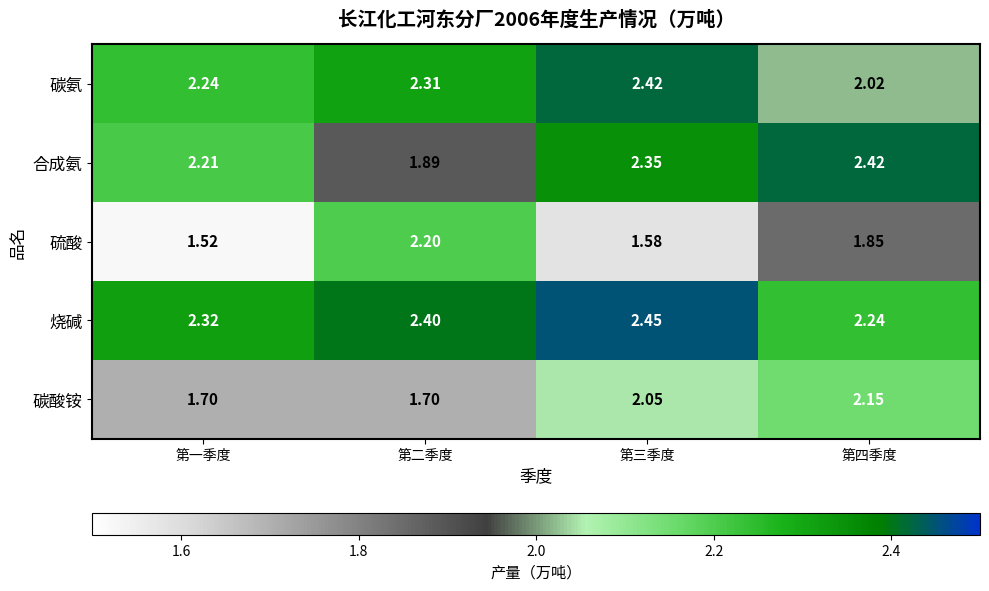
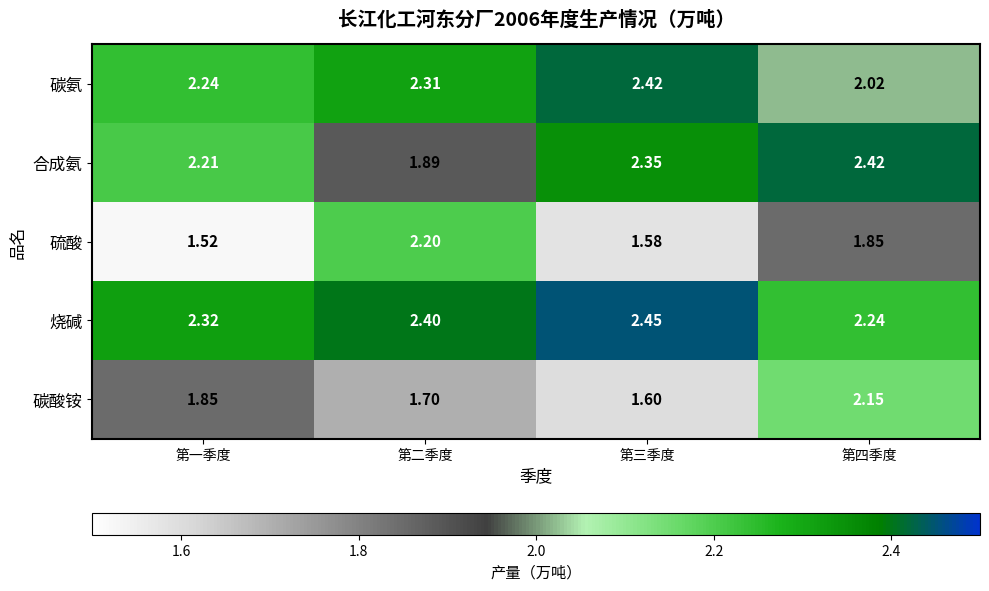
碳酸铵, 第一季度: 1.70 -> 1.85
碳酸铵, 第三季度: 2.05 -> 1.60
